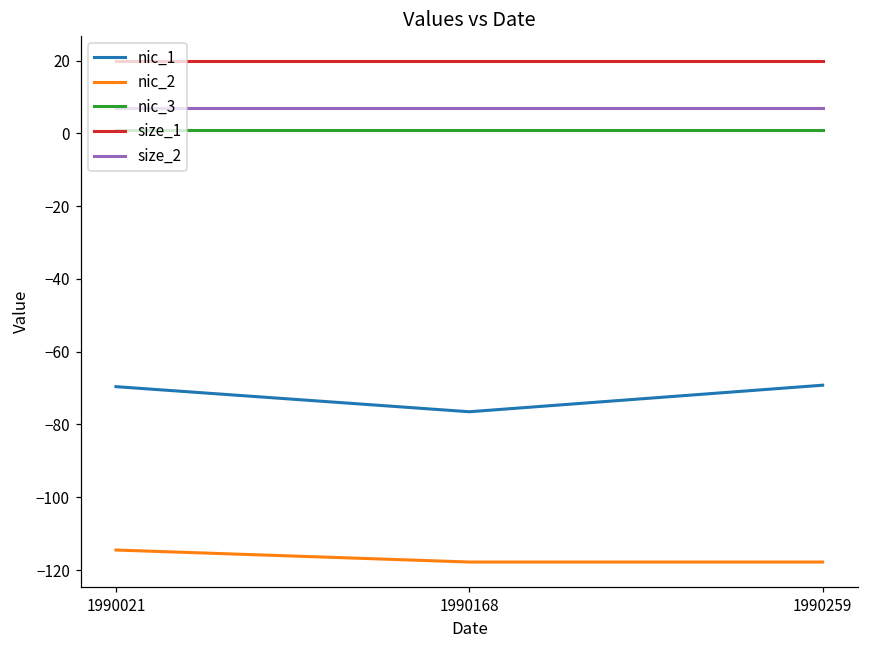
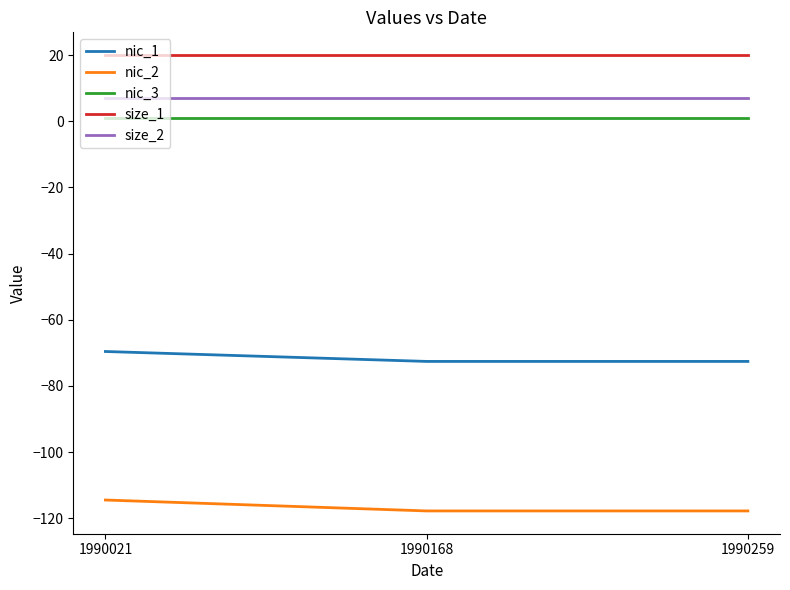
nic_1, 1990168: -77 -> -73
nic_1, 1990259: -69 -> -73
